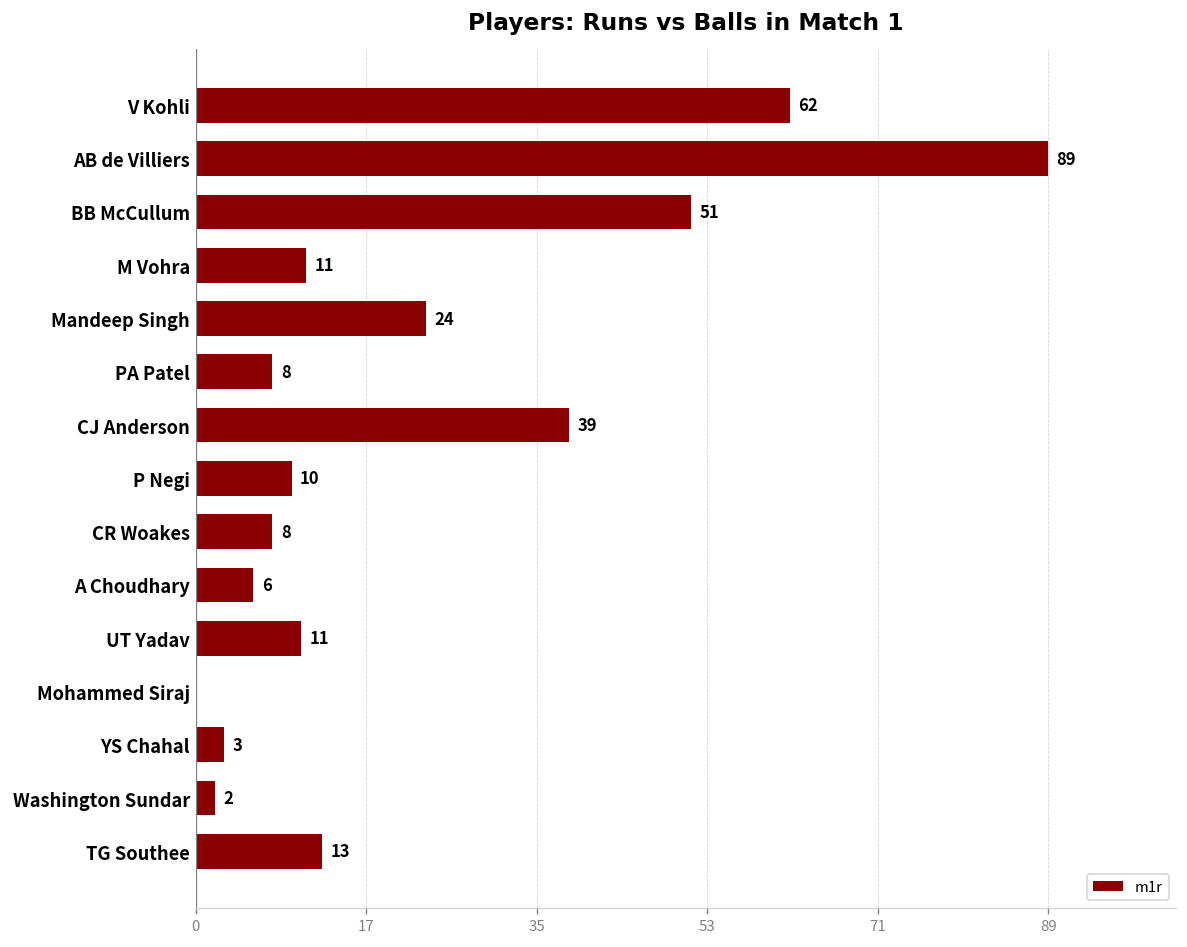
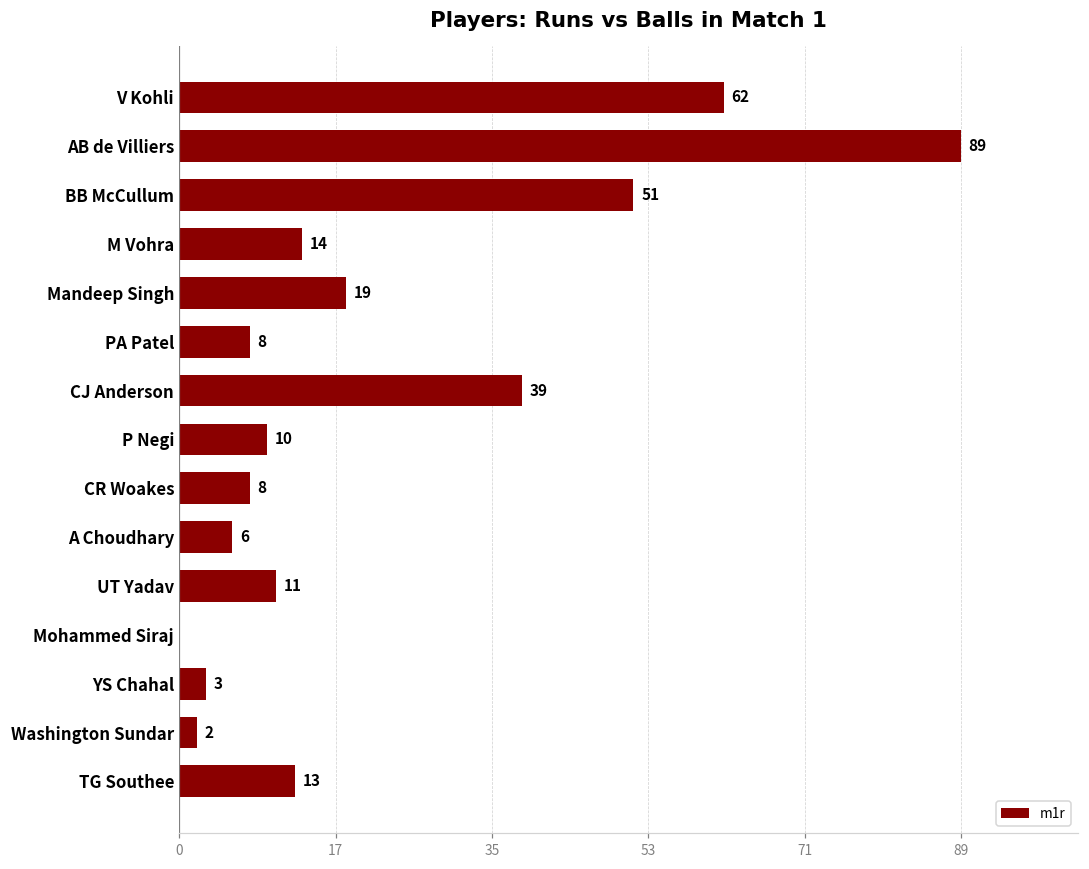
M Vohra: 11 -> 14
Mandeep Singh: 24 -> 19
